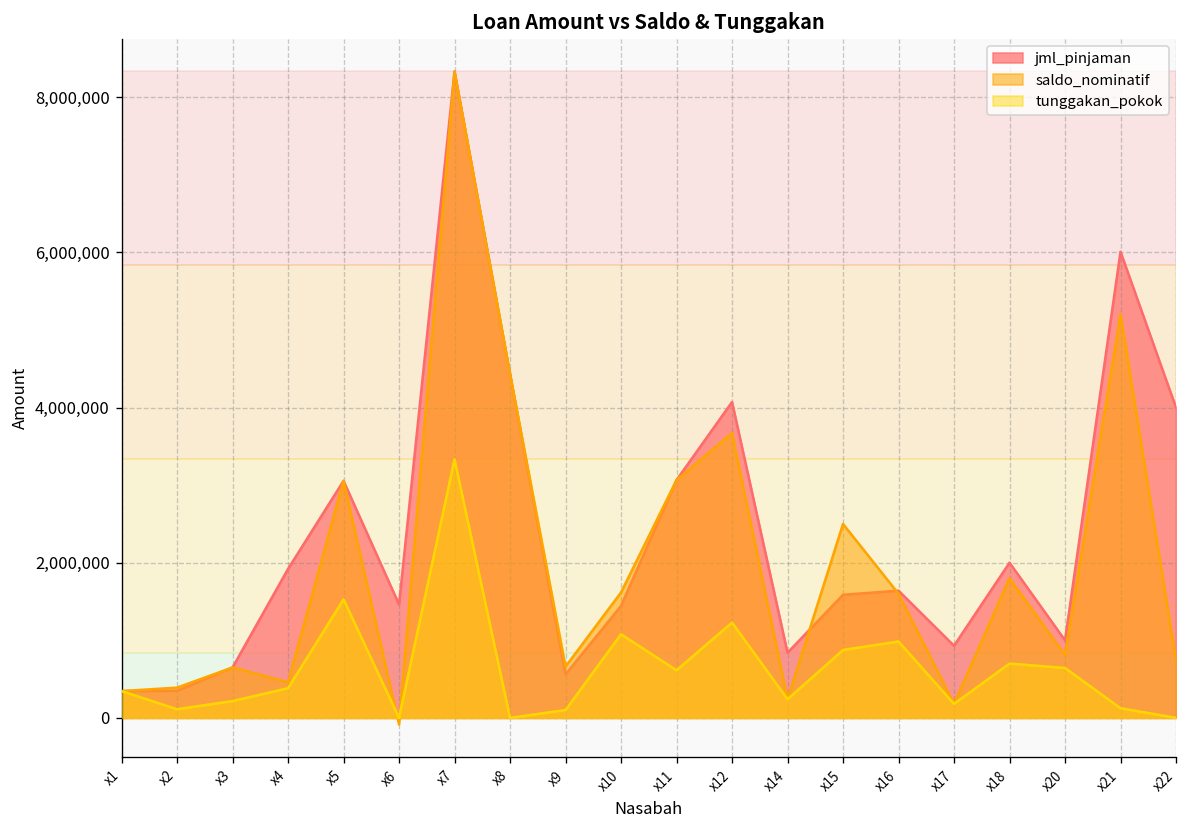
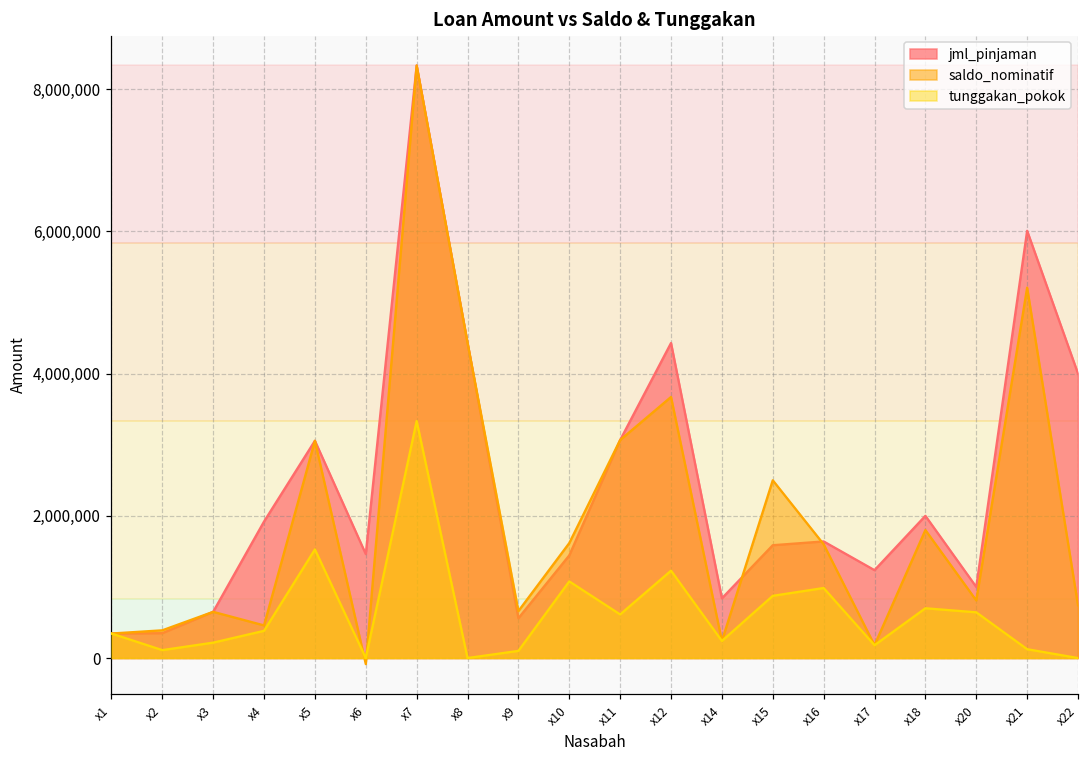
jml_pinjaman, x12: 4,100,000 -> 4,400,000
jml_pinjaman, x17: 900,000 -> 1,200,000
